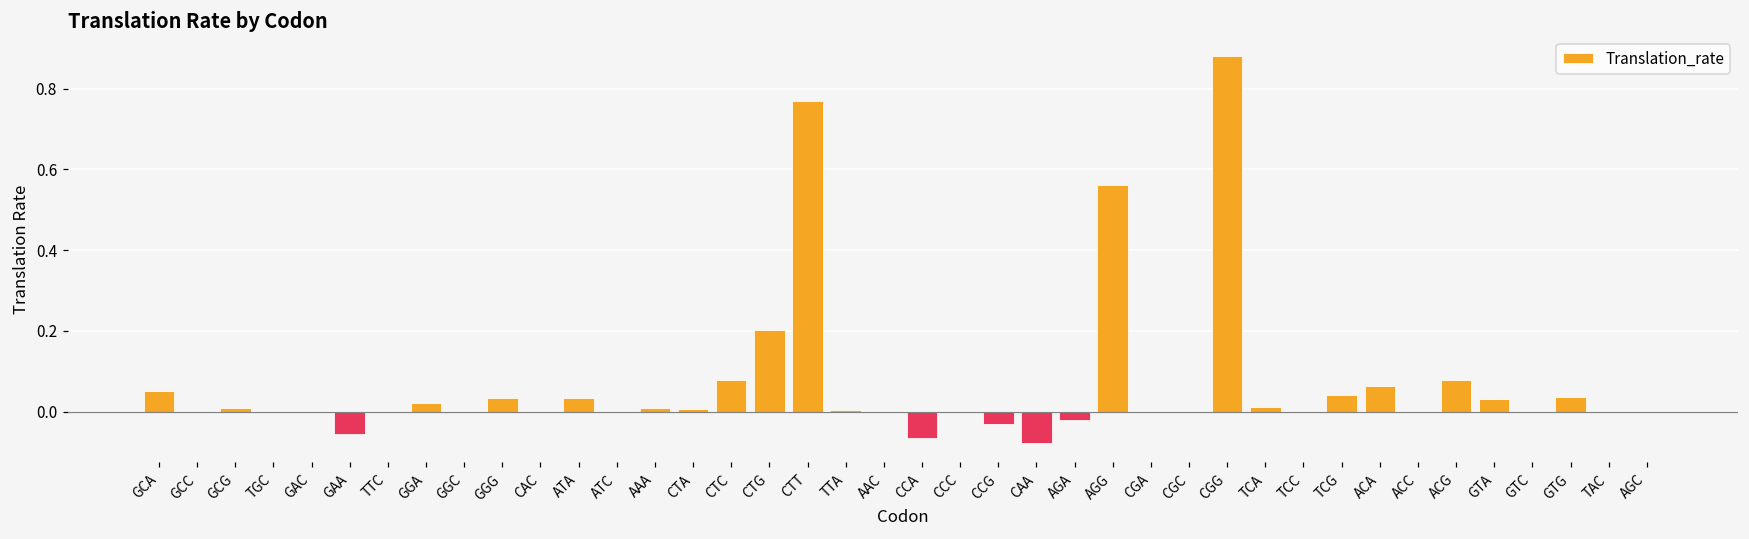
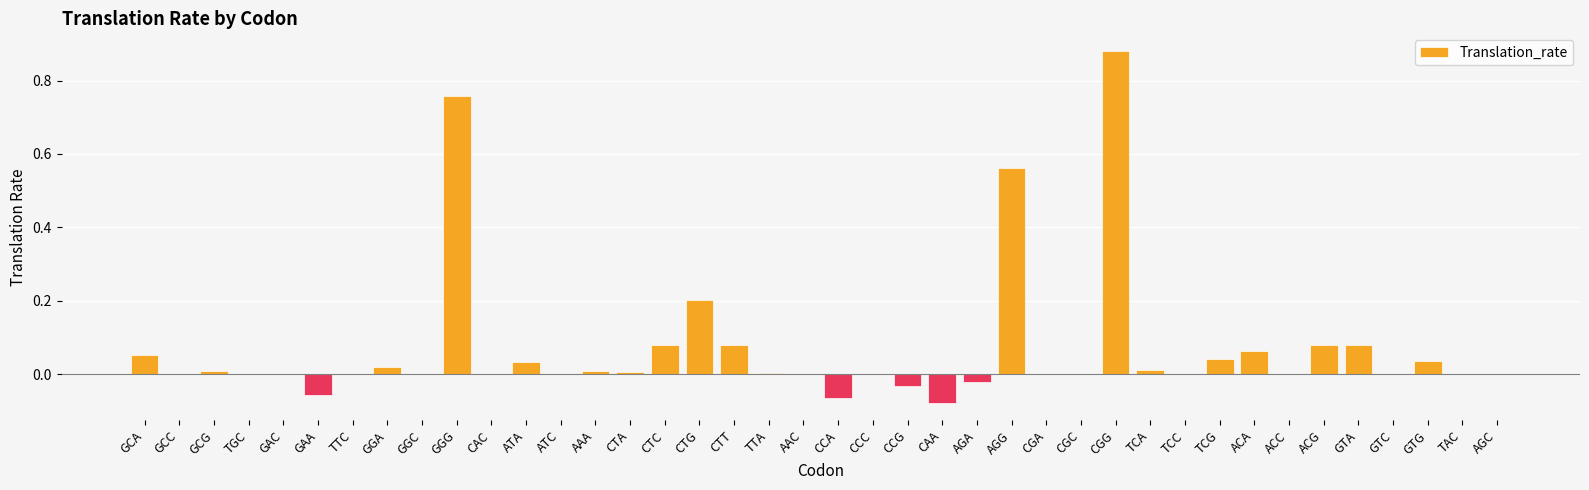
GGG: 0.03 -> 0.76
CTT: 0.77 -> 0.08
GTA: 0.03 -> 0.08
